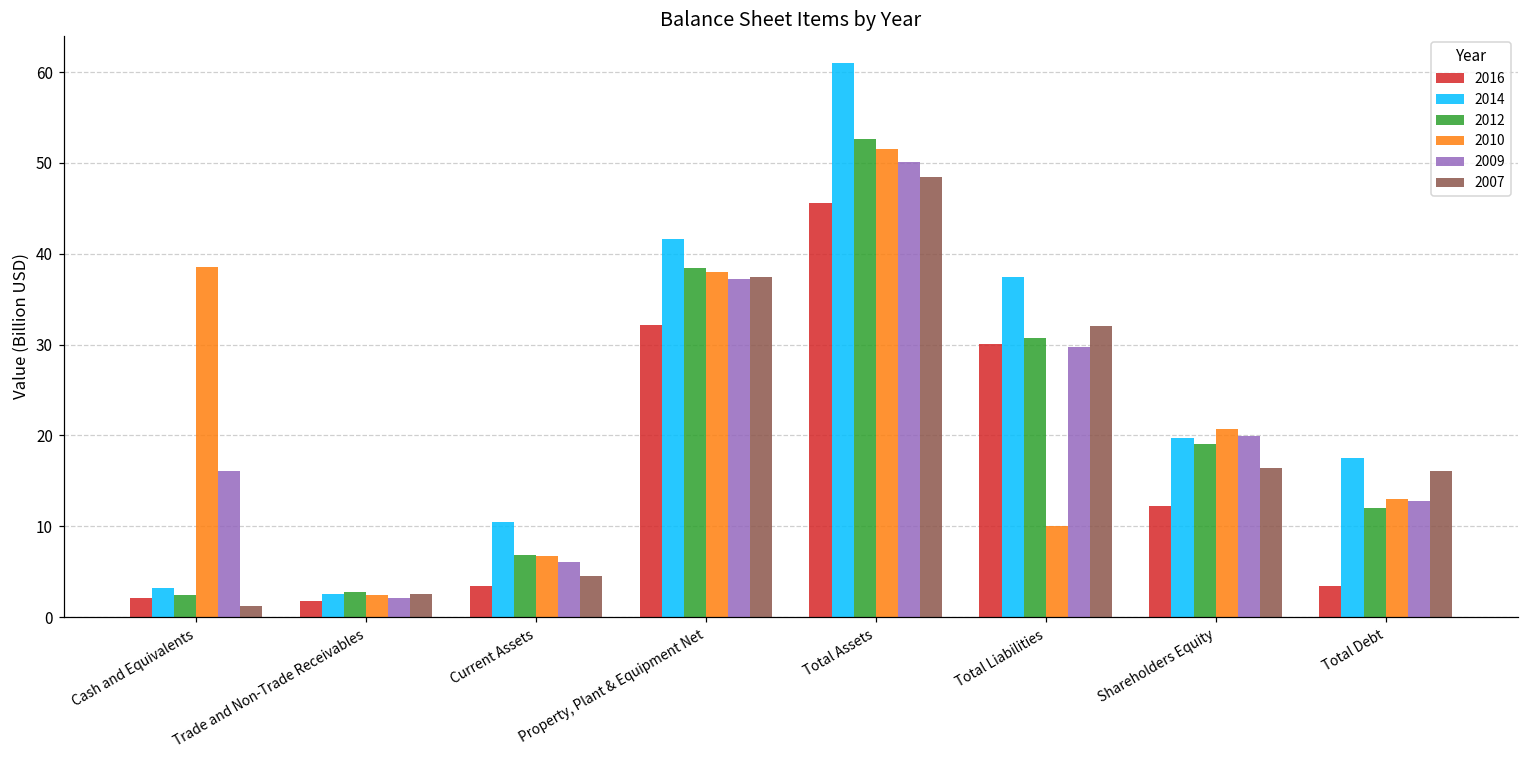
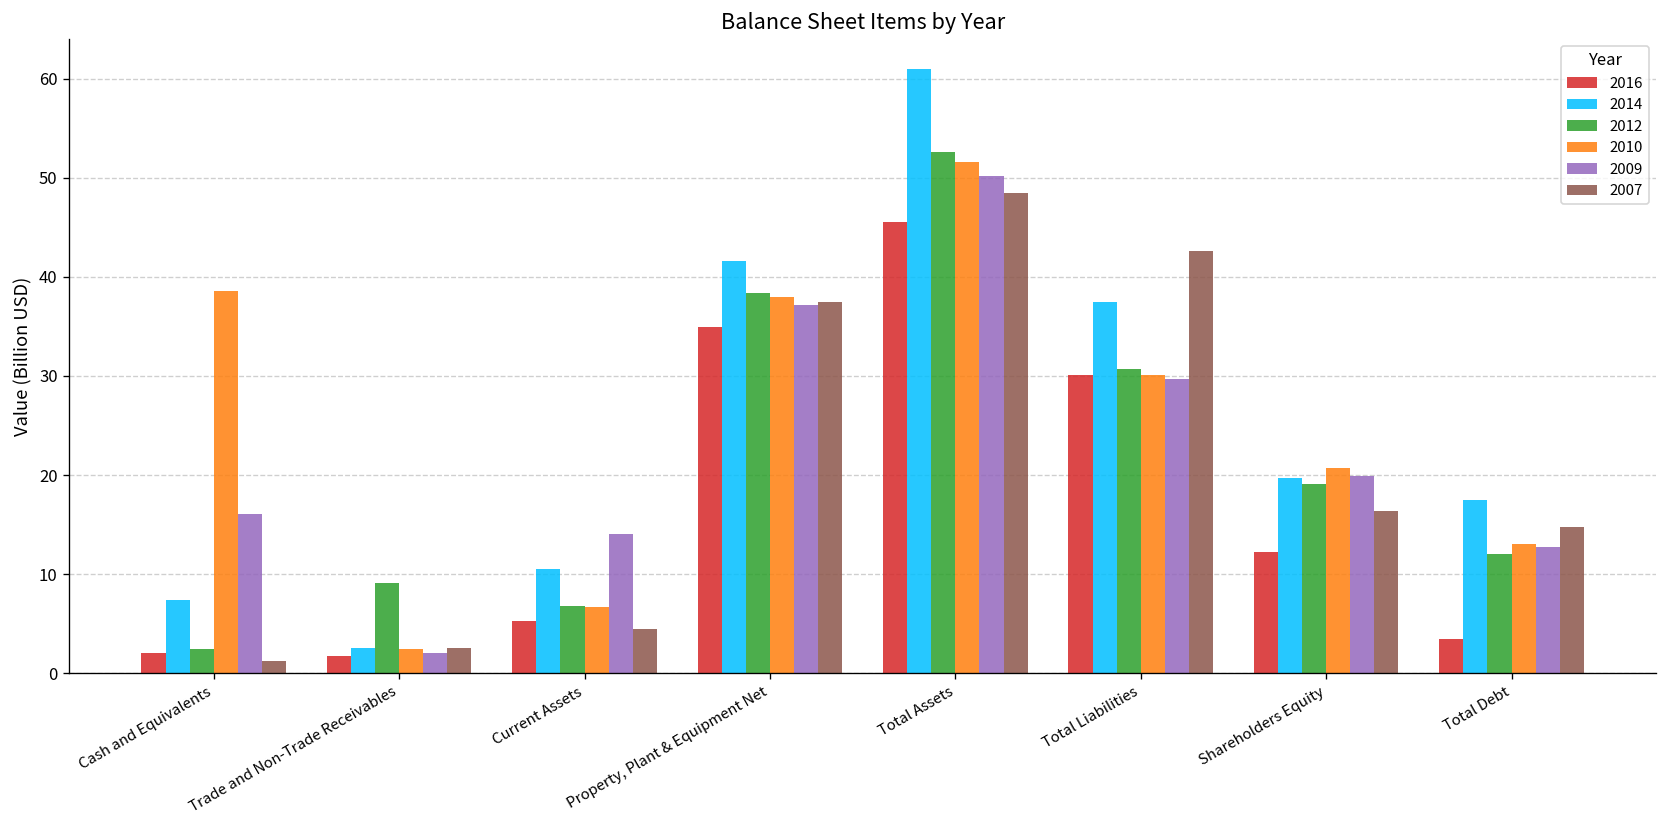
2014, Cash and Equivalents: 3 -> 7
2012, Trade and Non-Trade Receivables: 3 -> 9
2016, Current Assets: 3 -> 5
2009, Current Assets: 6 -> 14
2016, Property, Plant & Equipment Net: 32 -> 35
2010, Total Liabilities: 10 -> 30
2007, Total Liabilities: 32 -> 43
2007, Total Debt: 16 -> 15
